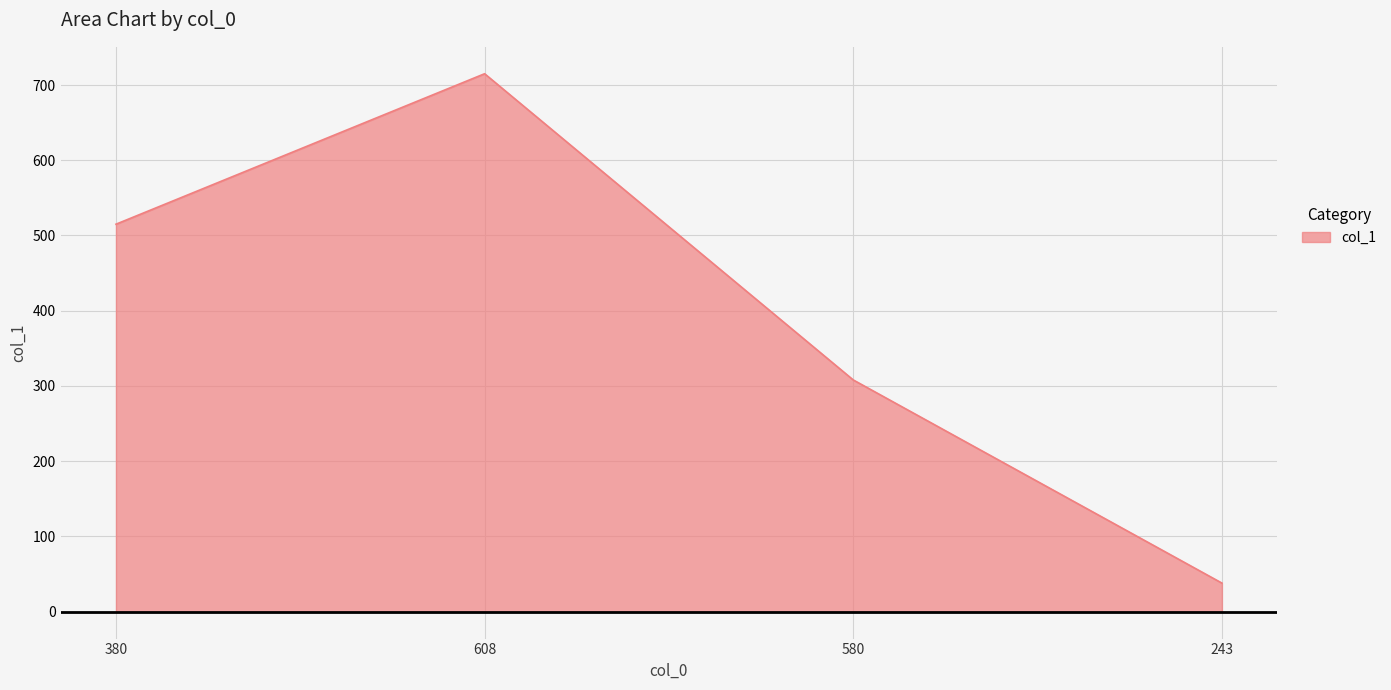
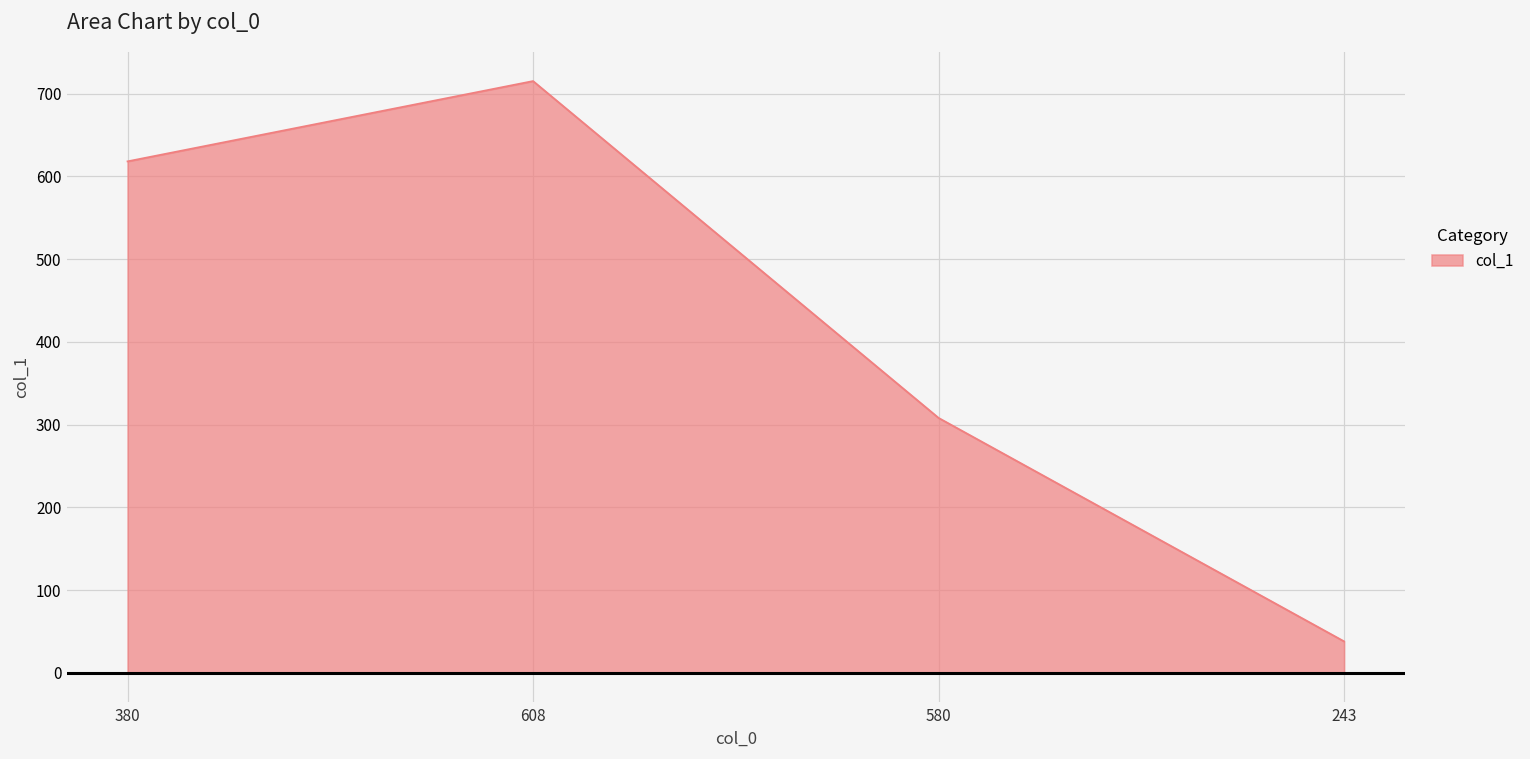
380: 520 -> 620
